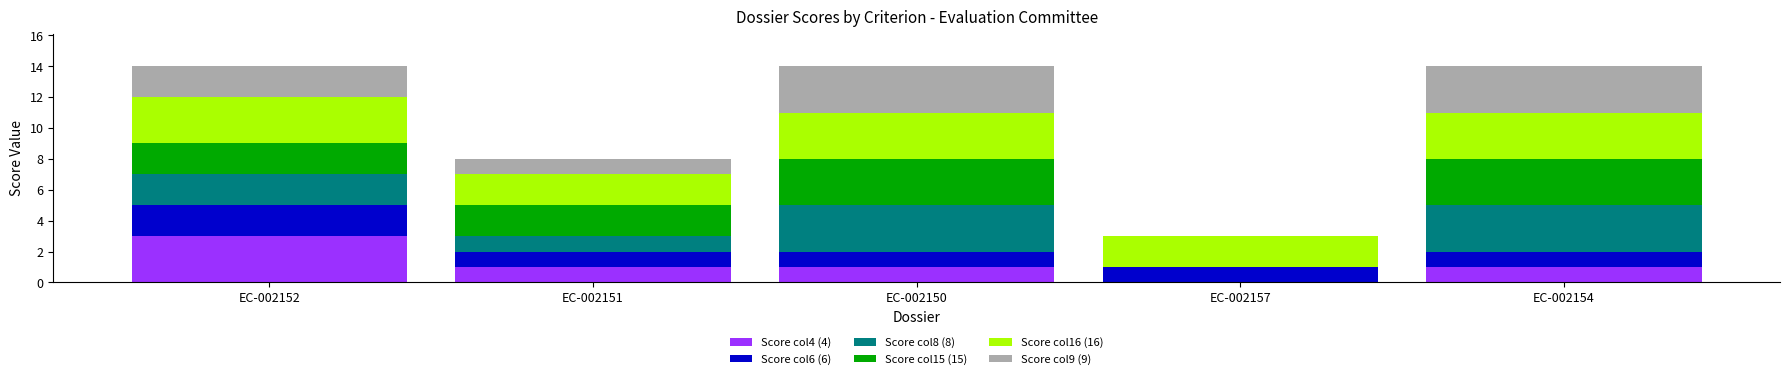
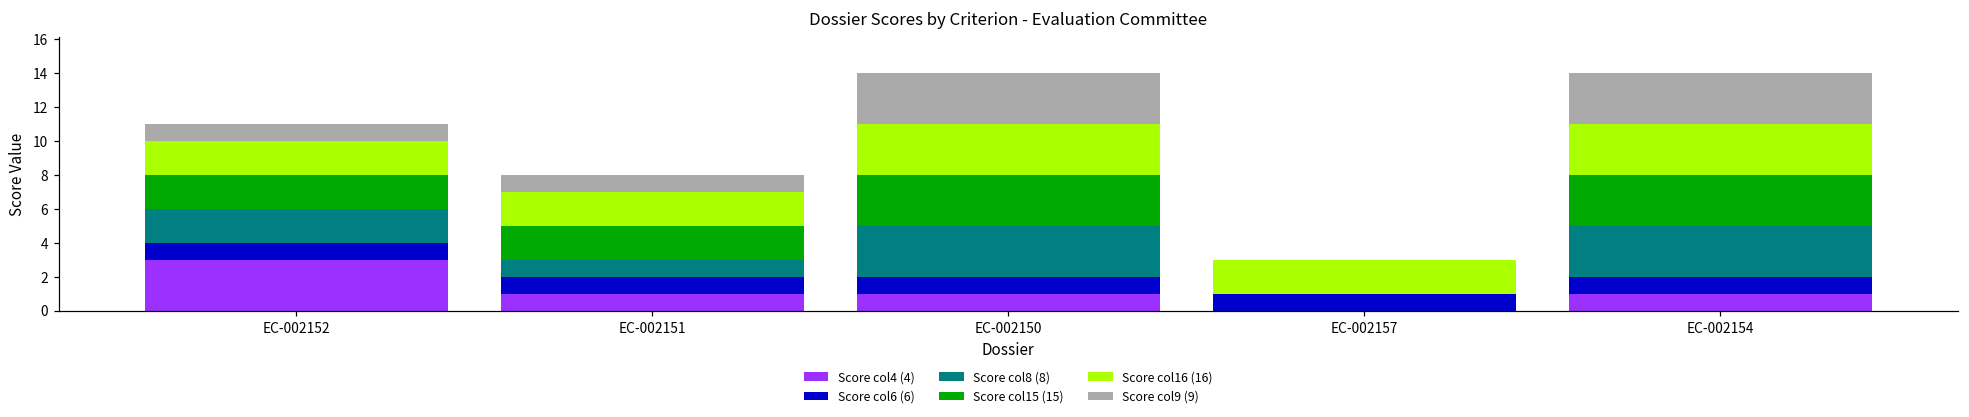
Score col6 (6), EC-002152: 2 -> 1
Score col16 (16), EC-002152: 3 -> 2
Score col9 (9), EC-002152: 2 -> 1
